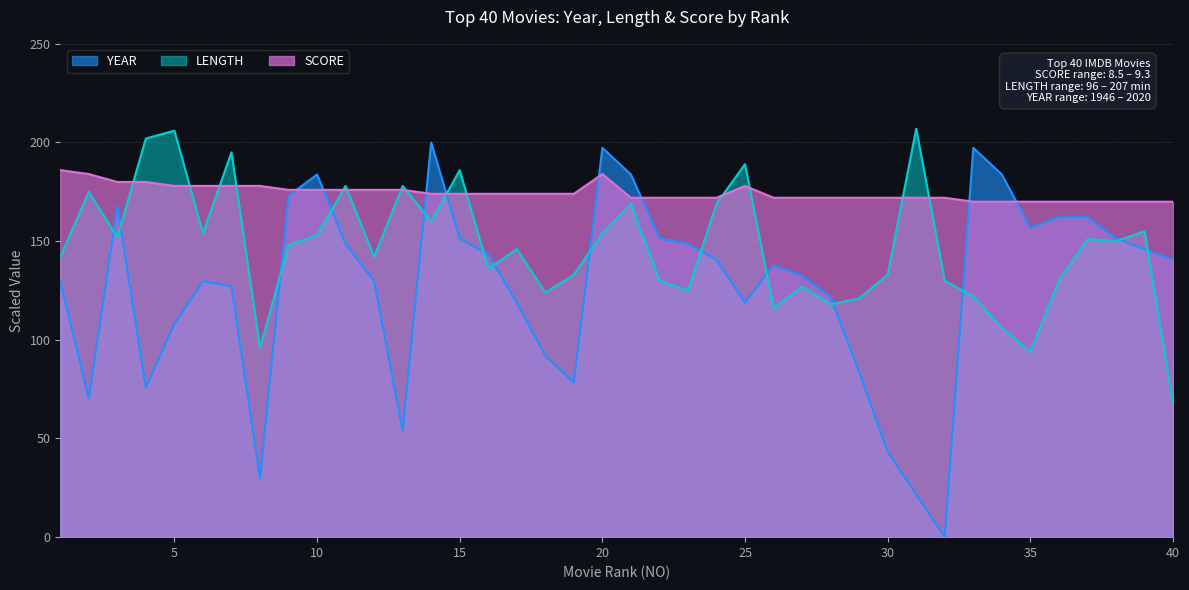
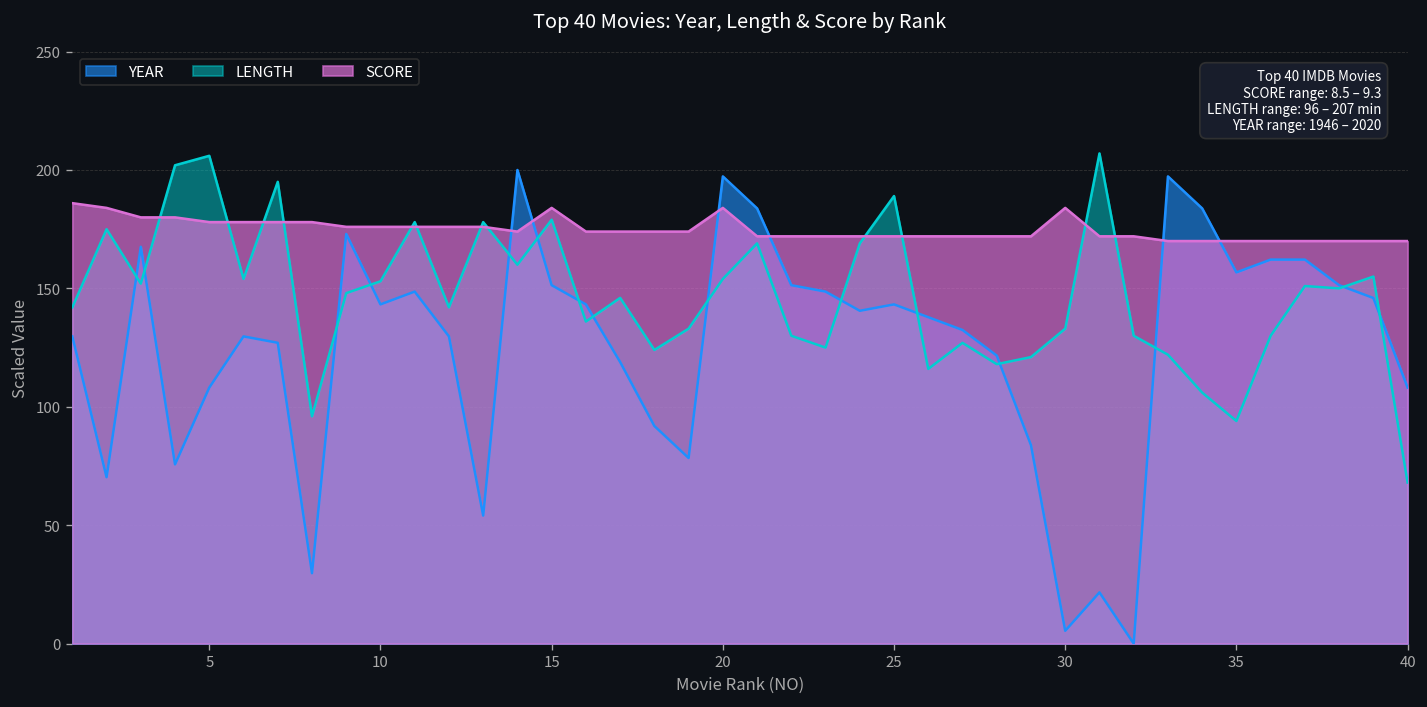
YEAR, 10: 184 -> 143
LENGTH, 15: 186 -> 179
SCORE, 15: 174 -> 184
YEAR, 25: 119 -> 143
SCORE, 25: 178 -> 172
YEAR, 30: 43 -> 5
SCORE, 30: 172 -> 184
YEAR, 40: 141 -> 108
